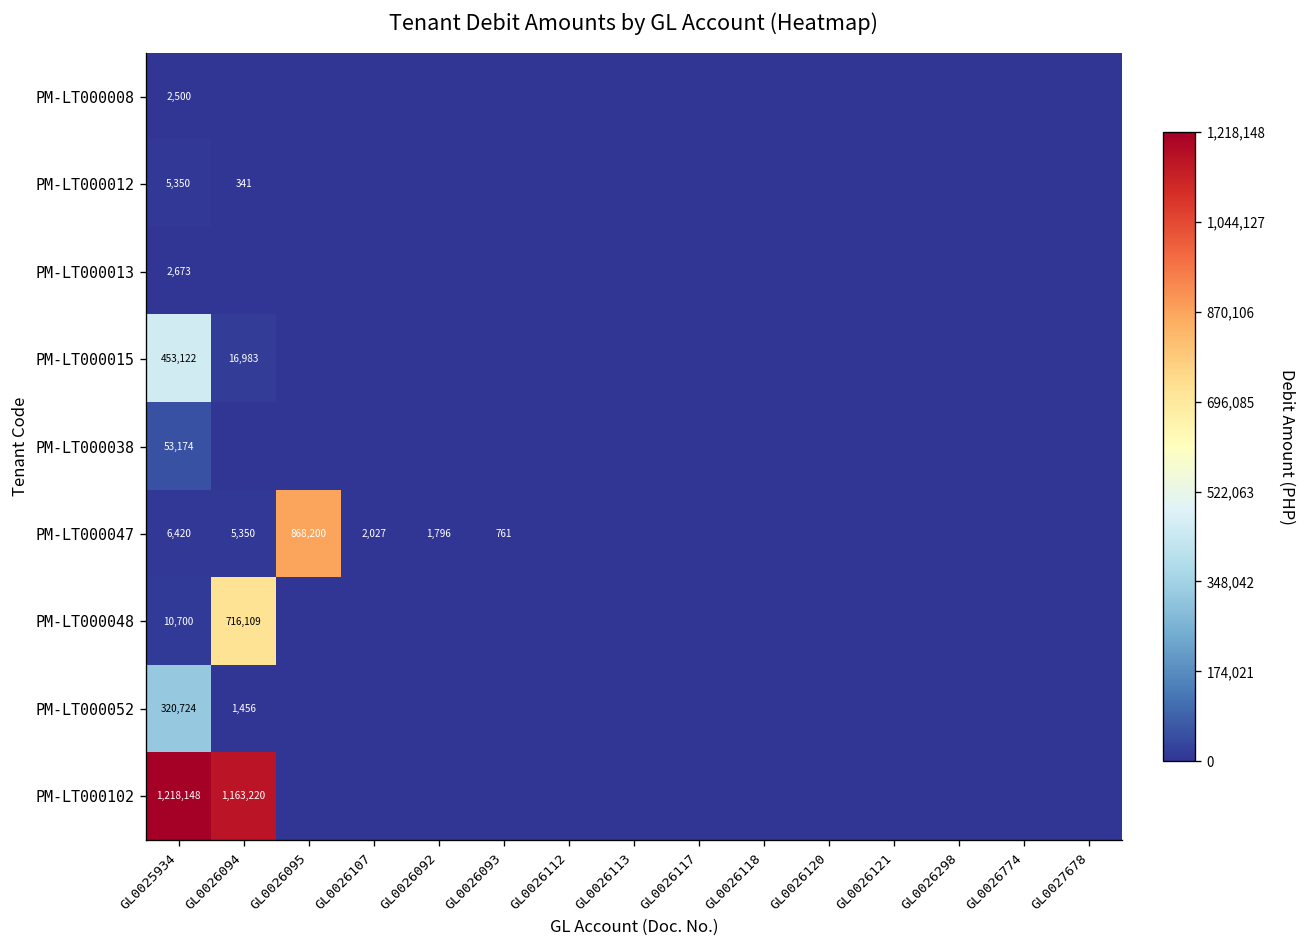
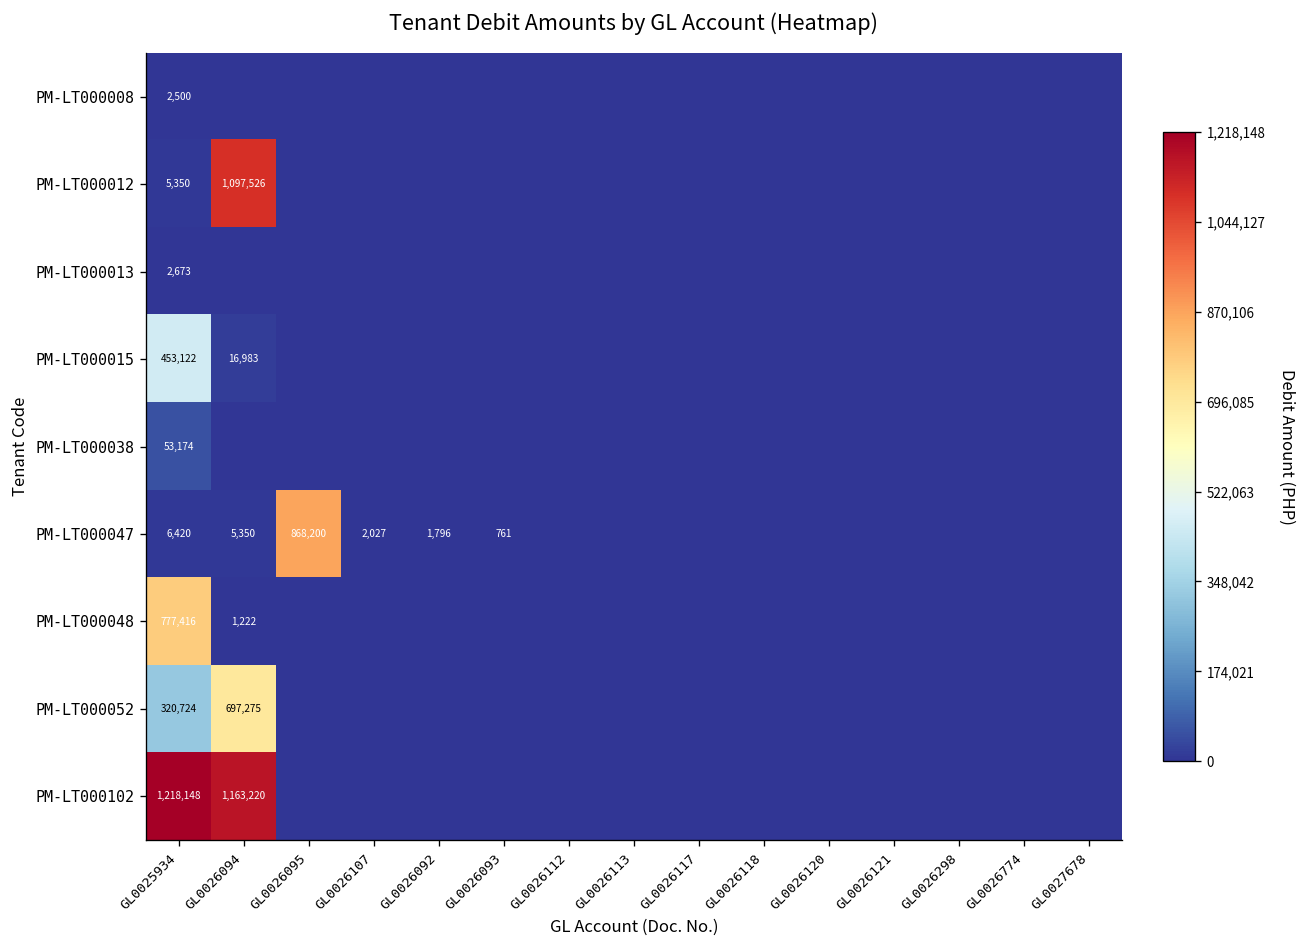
PM-LT000012, GL0026094: 341 -> 1,097,526
PM-LT000048, GL0025934: 10,700 -> 777,416
PM-LT000048, GL0026094: 716,109 -> 1,222
PM-LT000052, GL0026094: 1,456 -> 697,275
